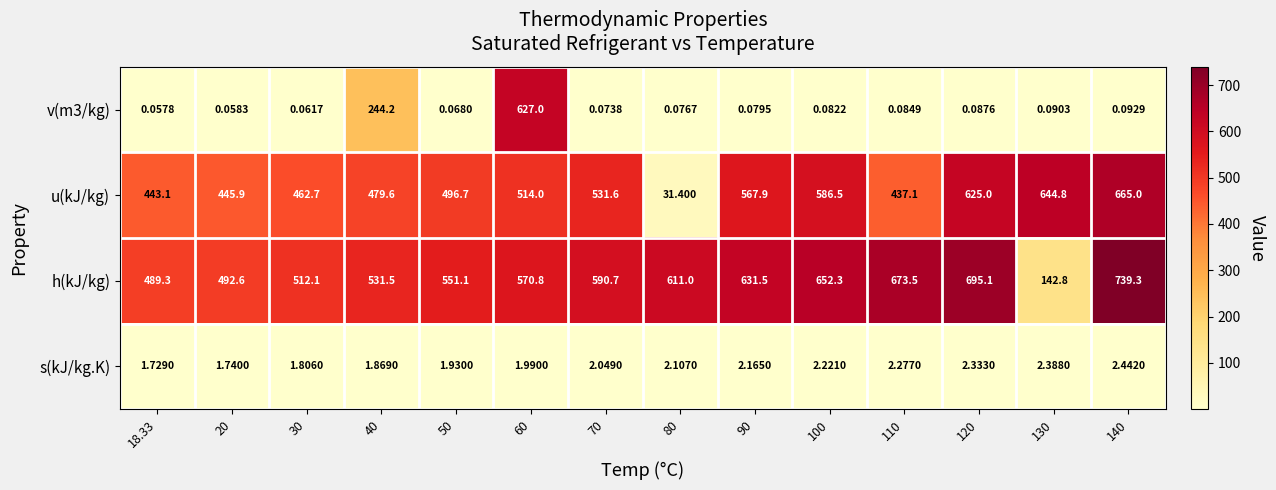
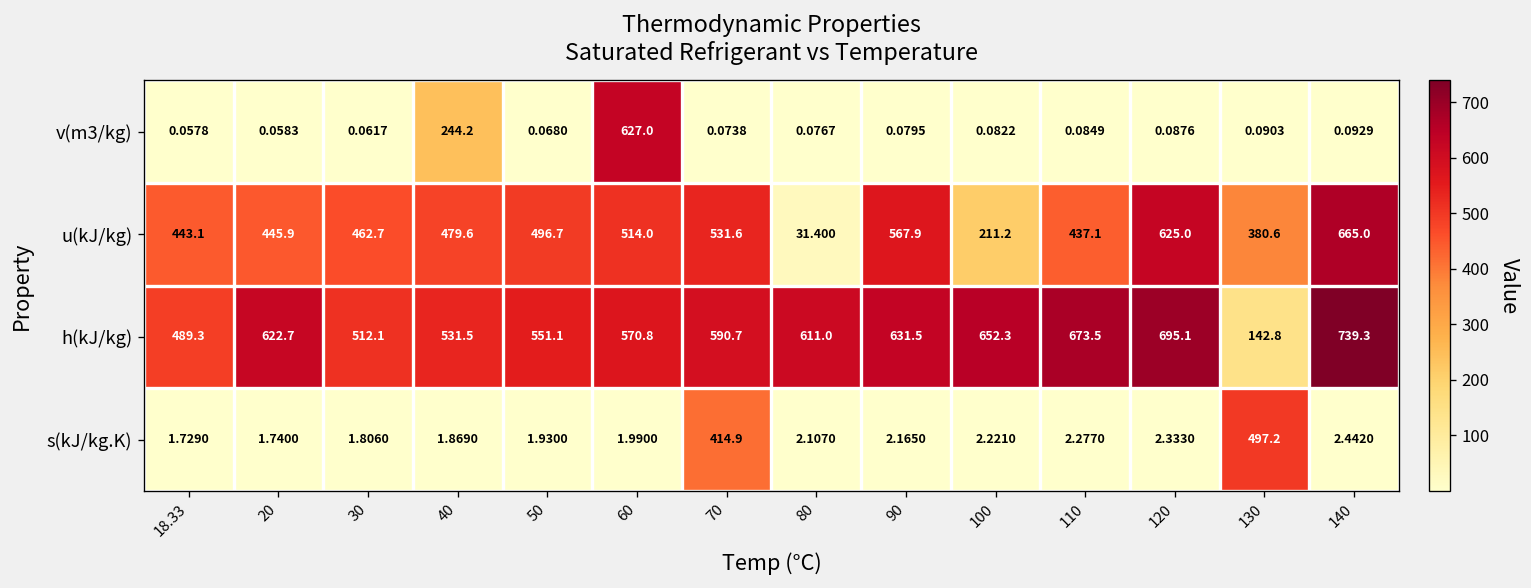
u(kJ/kg), 100: 586.5 -> 211.2
u(kJ/kg), 130: 644.8 -> 380.6
h(kJ/kg), 20: 492.6 -> 622.7
s(kJ/kg.K), 70: 2.0490 -> 414.9
s(kJ/kg.K), 130: 2.3880 -> 497.2
